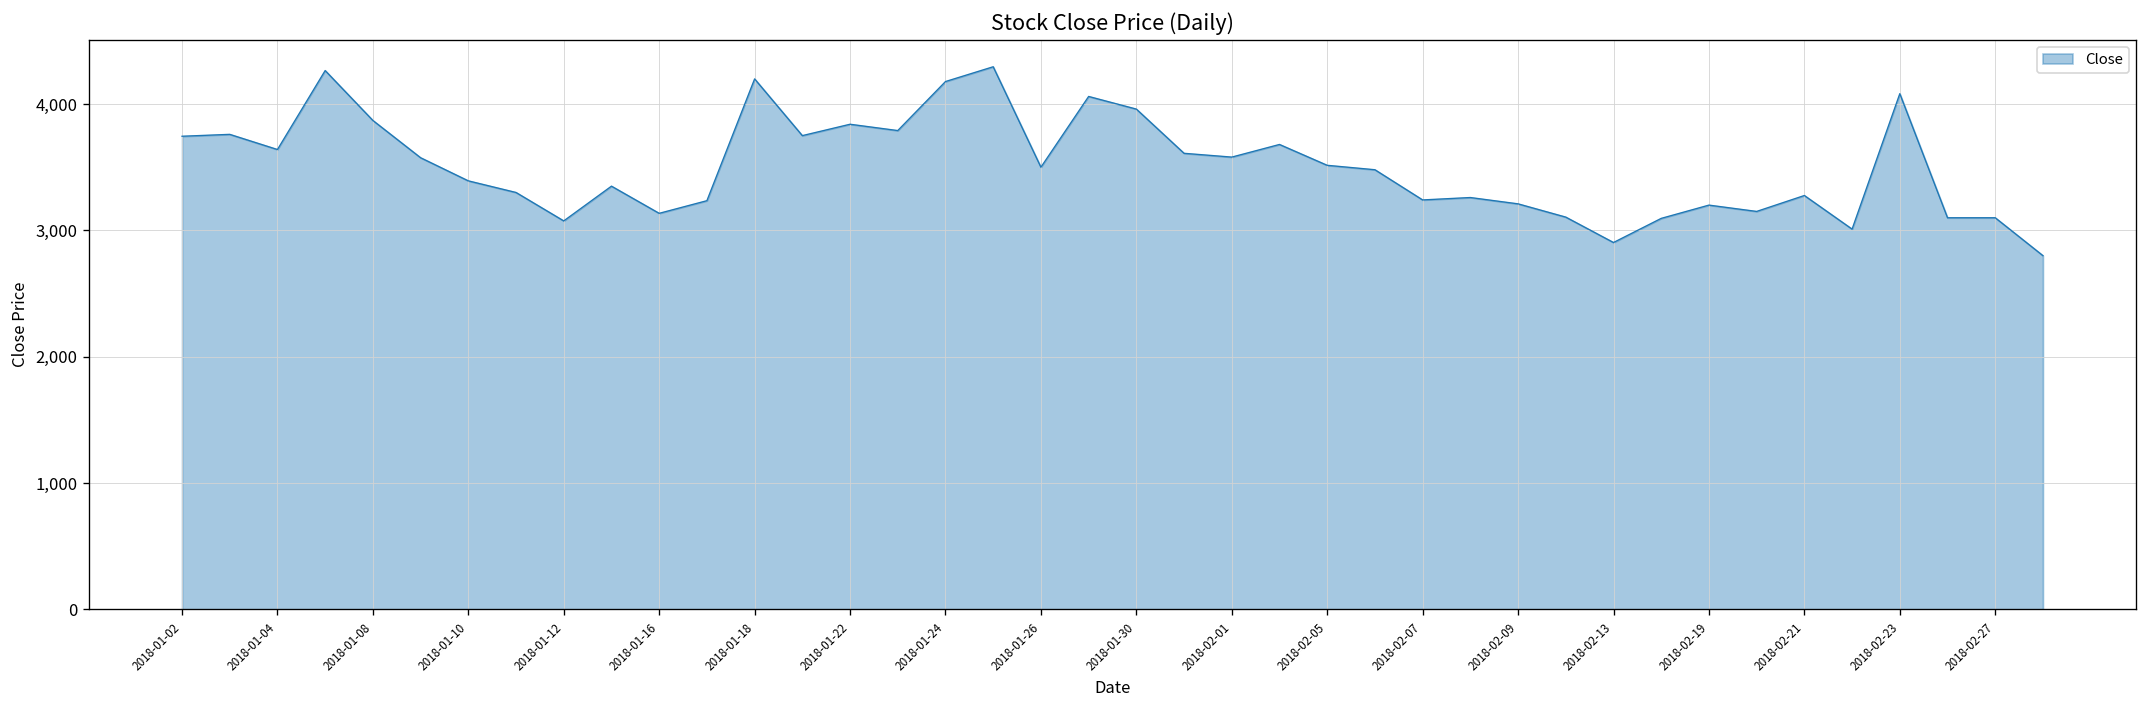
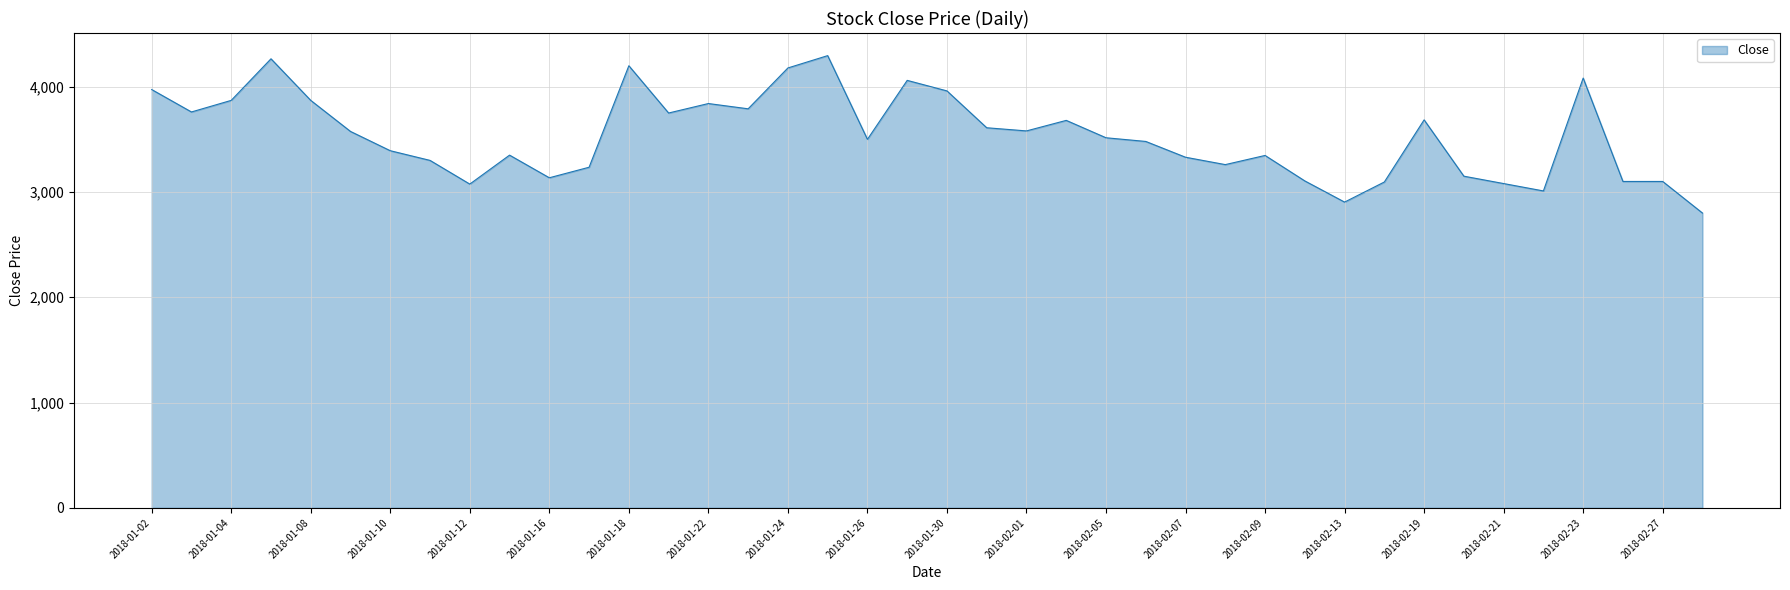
2018-01-02: 3,750 -> 3,970
2018-01-04: 3,640 -> 3,870
2018-02-07: 3,240 -> 3,330
2018-02-09: 3,210 -> 3,350
2018-02-19: 3,200 -> 3,690
2018-02-21: 3,280 -> 3,080
